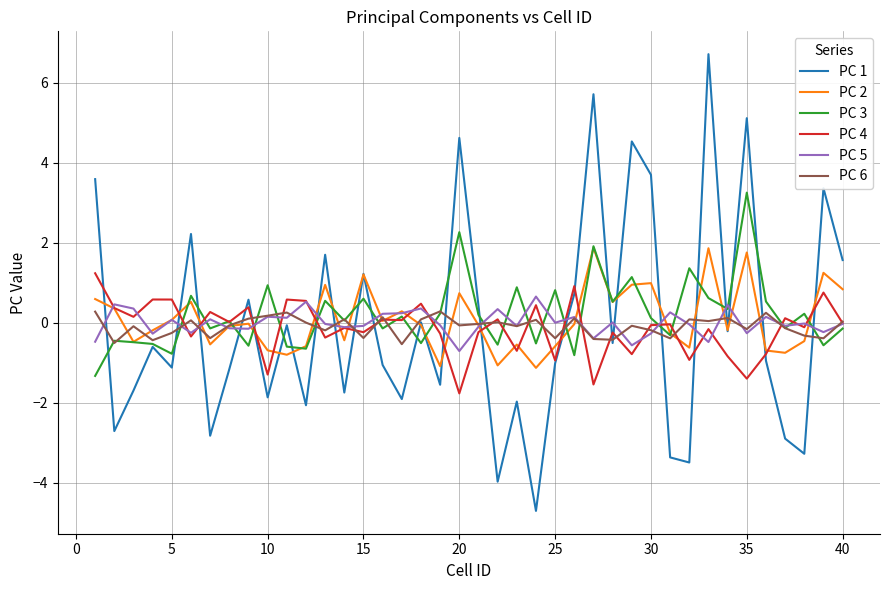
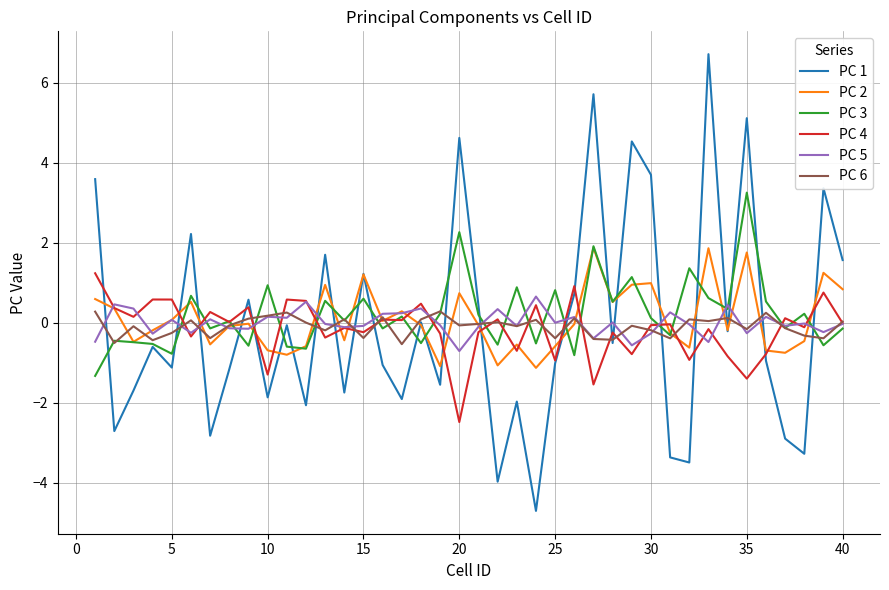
PC 4, 20: -1.8 -> -2.5
